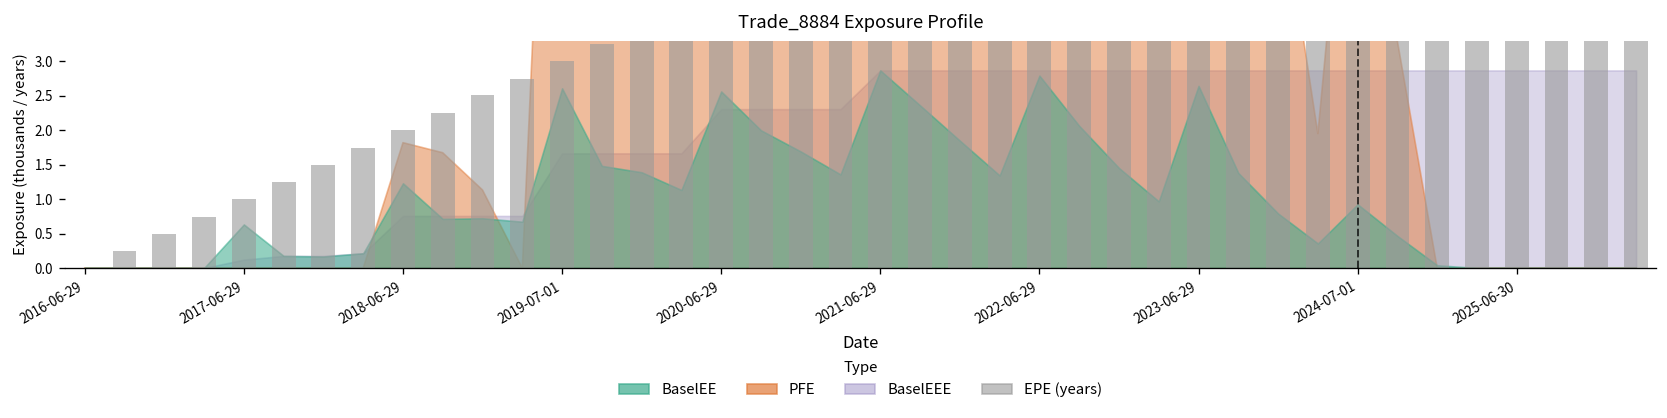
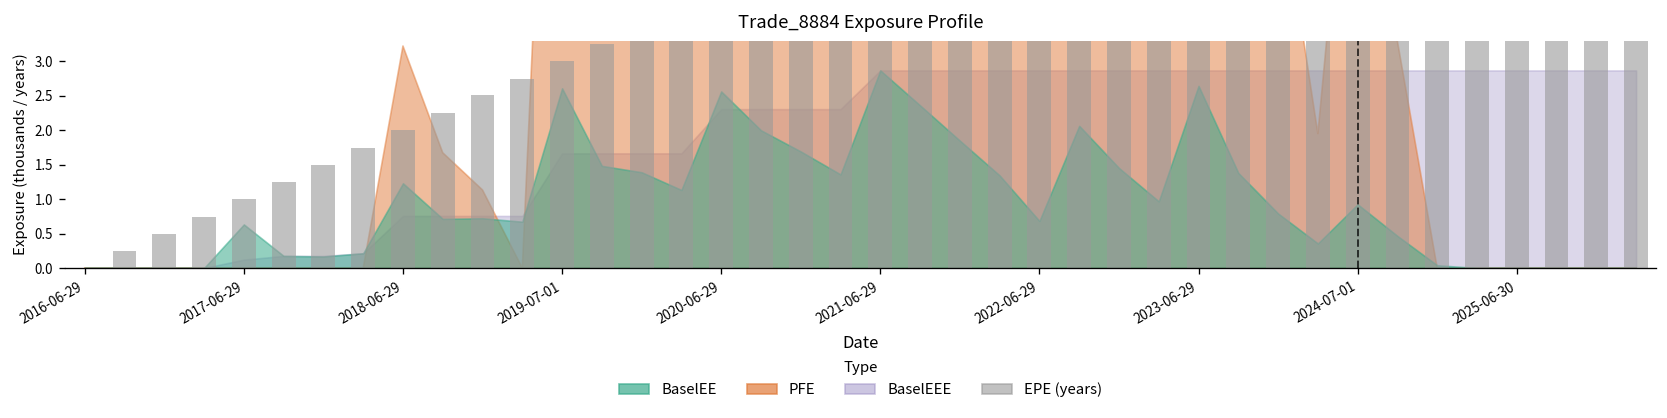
PFE, 2018-06-29: 1.8 -> 3.2
BaselEE, 2022-06-29: 2.8 -> 0.7
